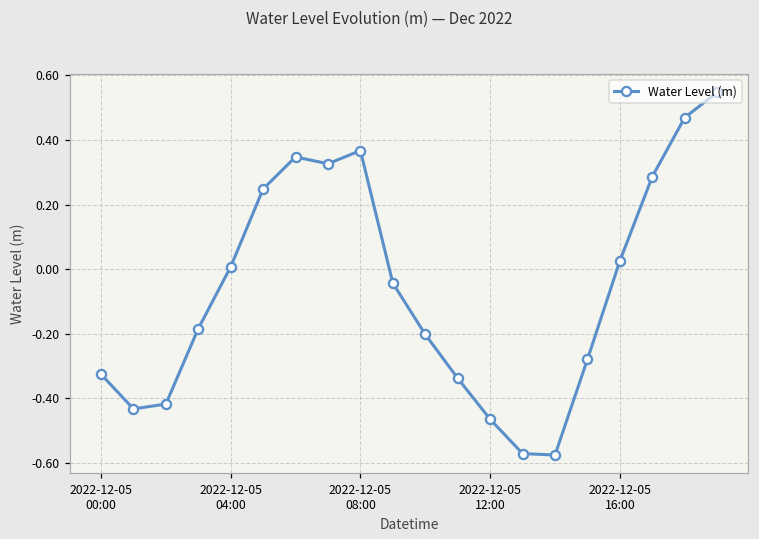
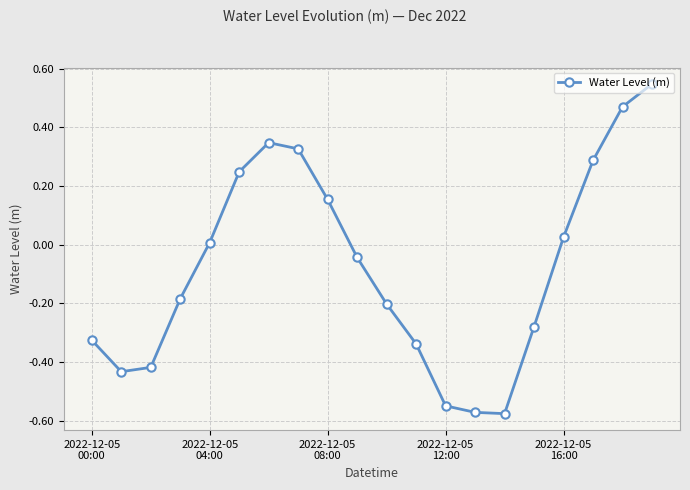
2022-12-05 08:00: 0.37 -> 0.15
2022-12-05 12:00: -0.46 -> -0.55
